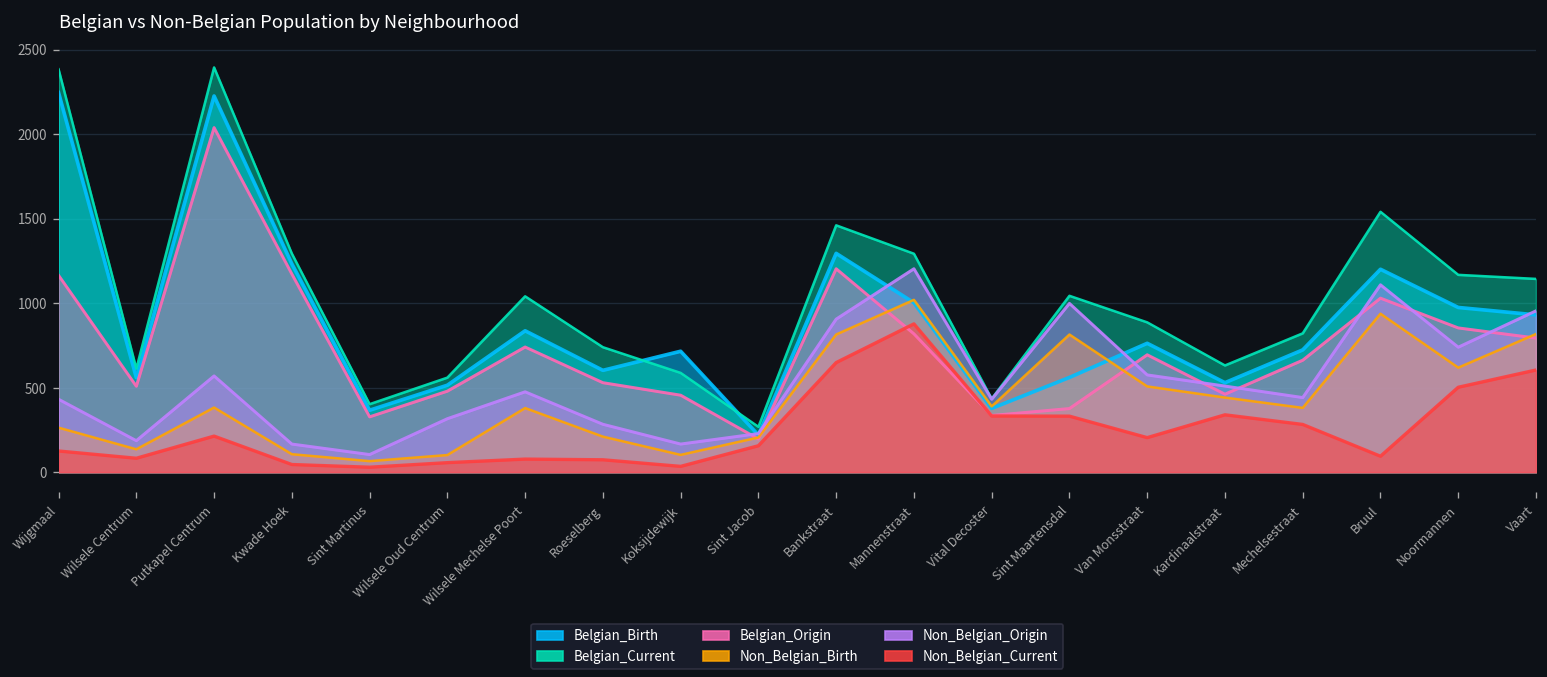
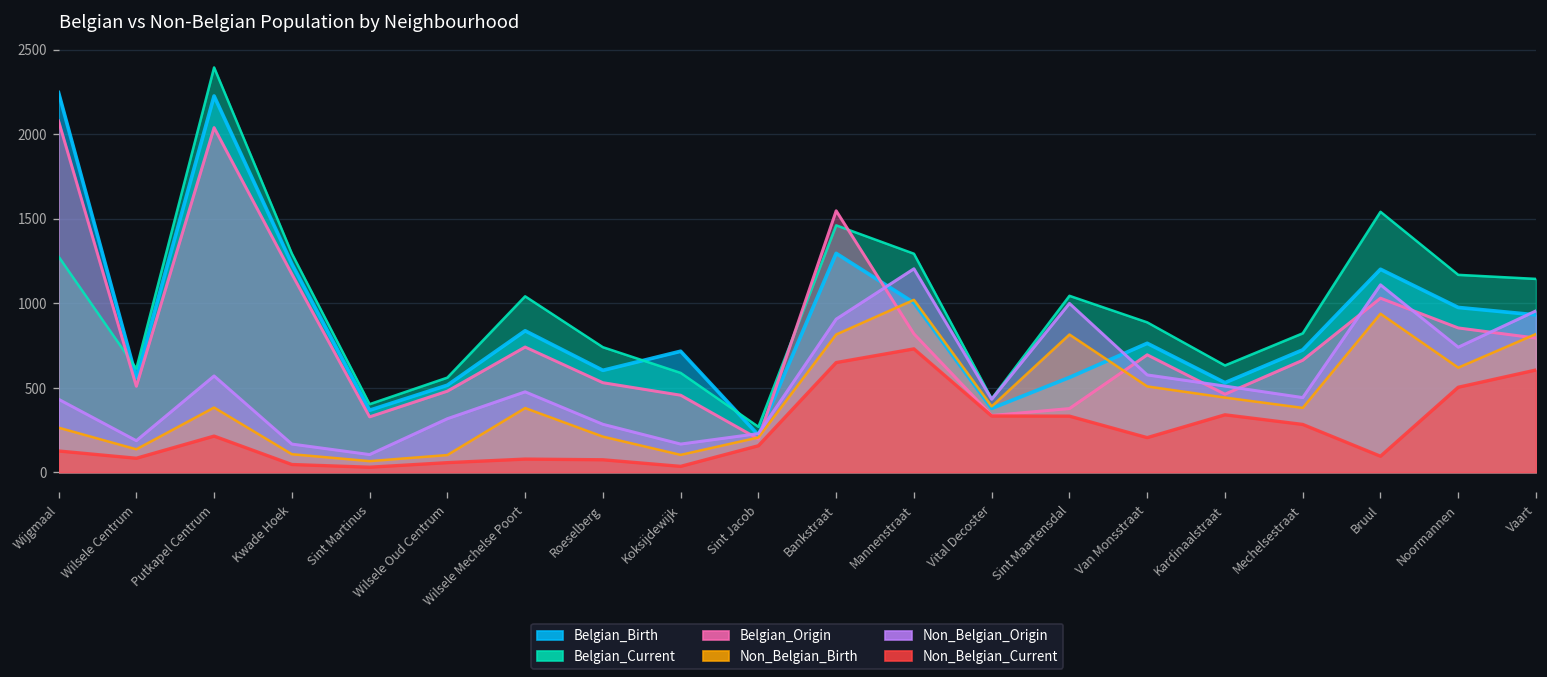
Belgian_Current, Wijgmaal: 2380 -> 1280
Belgian_Origin, Wijgmaal: 1160 -> 2080
Belgian_Origin, Bankstraat: 1200 -> 1550
Non_Belgian_Current, Mannenstraat: 880 -> 730
